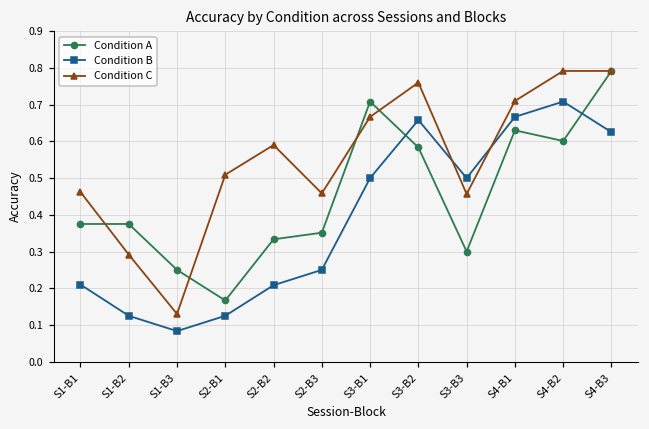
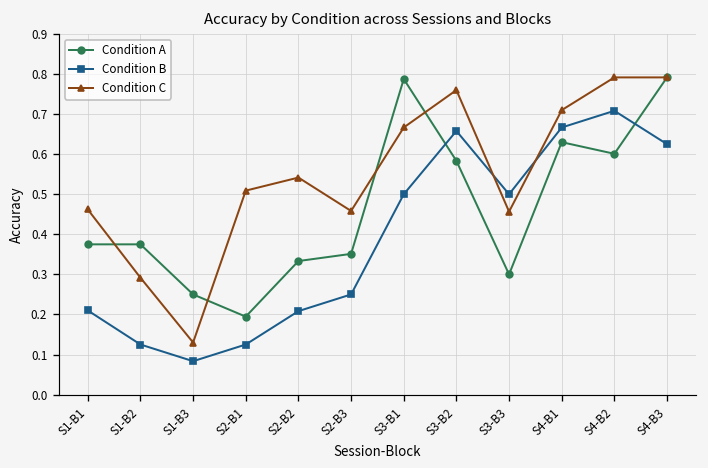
Condition A, S2-B1: 0.17 -> 0.19
Condition C, S2-B2: 0.59 -> 0.54
Condition A, S3-B1: 0.71 -> 0.79
